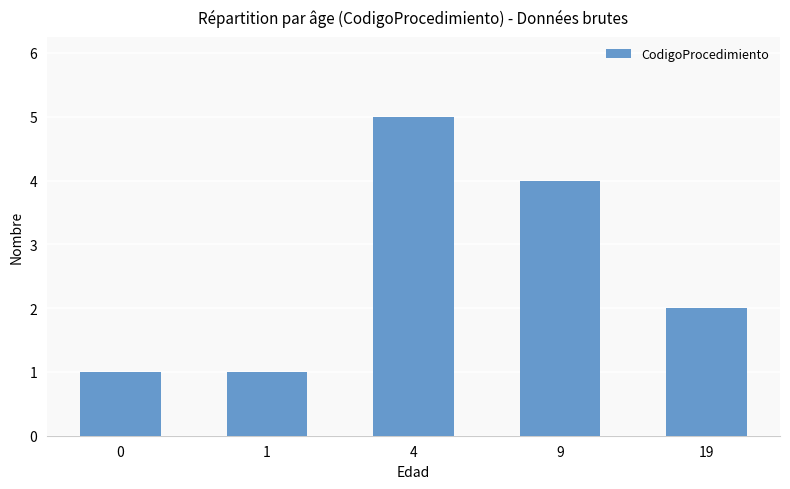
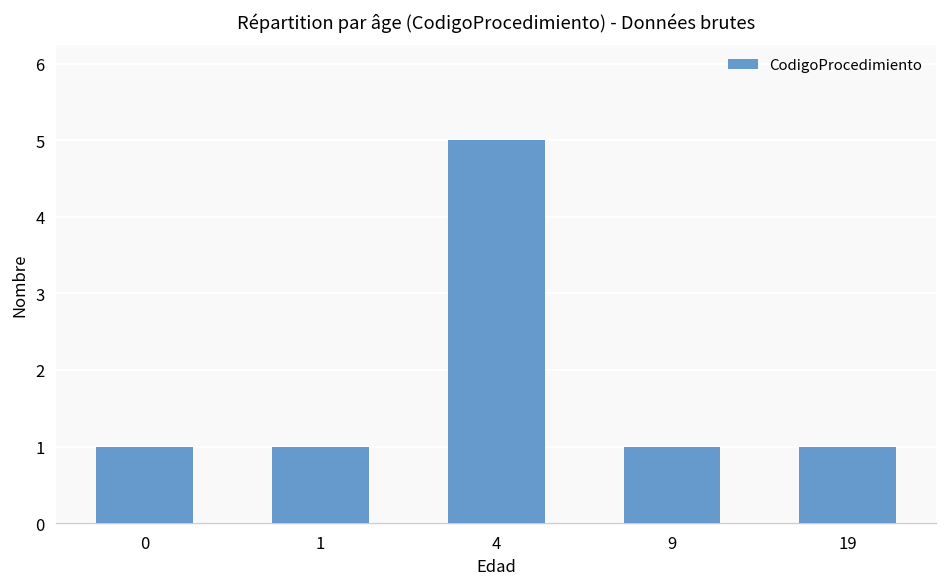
9: 4 -> 1
19: 2 -> 1
